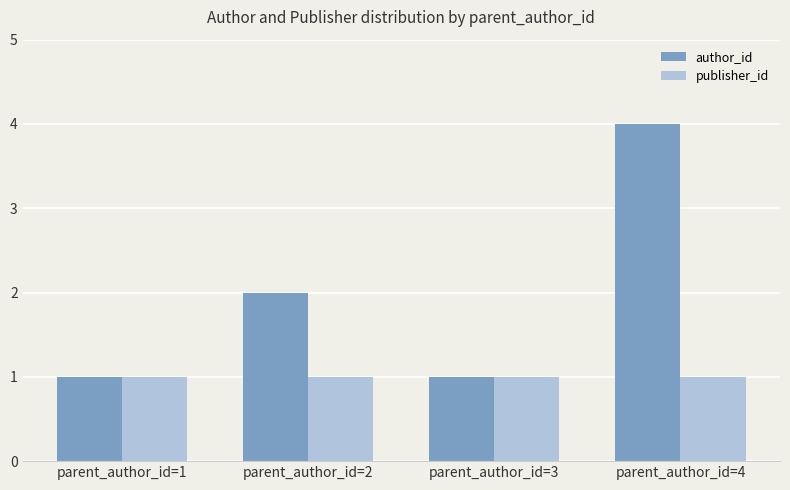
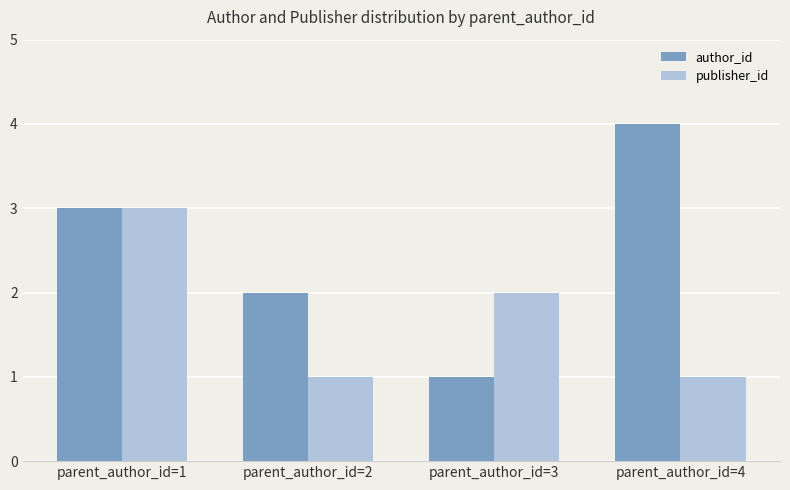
author_id, parent_author_id=1: 1 -> 3
publisher_id, parent_author_id=1: 1 -> 3
publisher_id, parent_author_id=3: 1 -> 2
